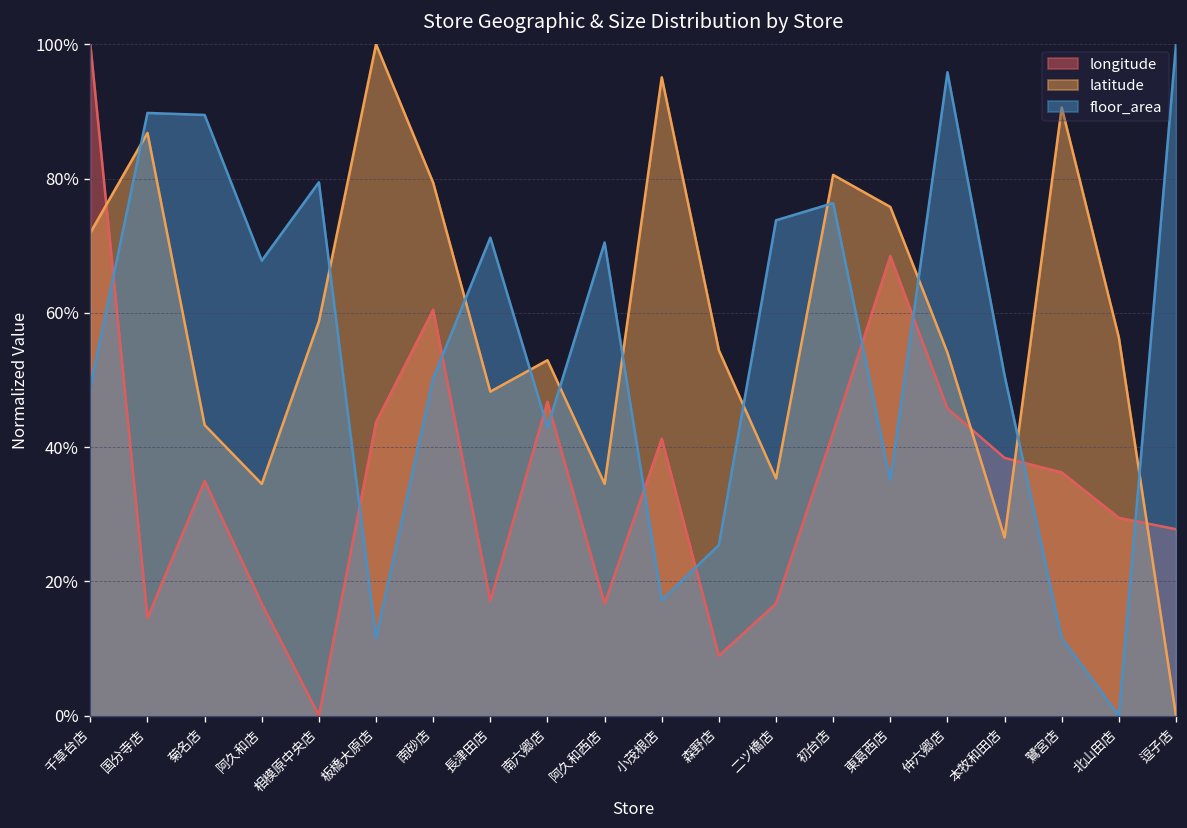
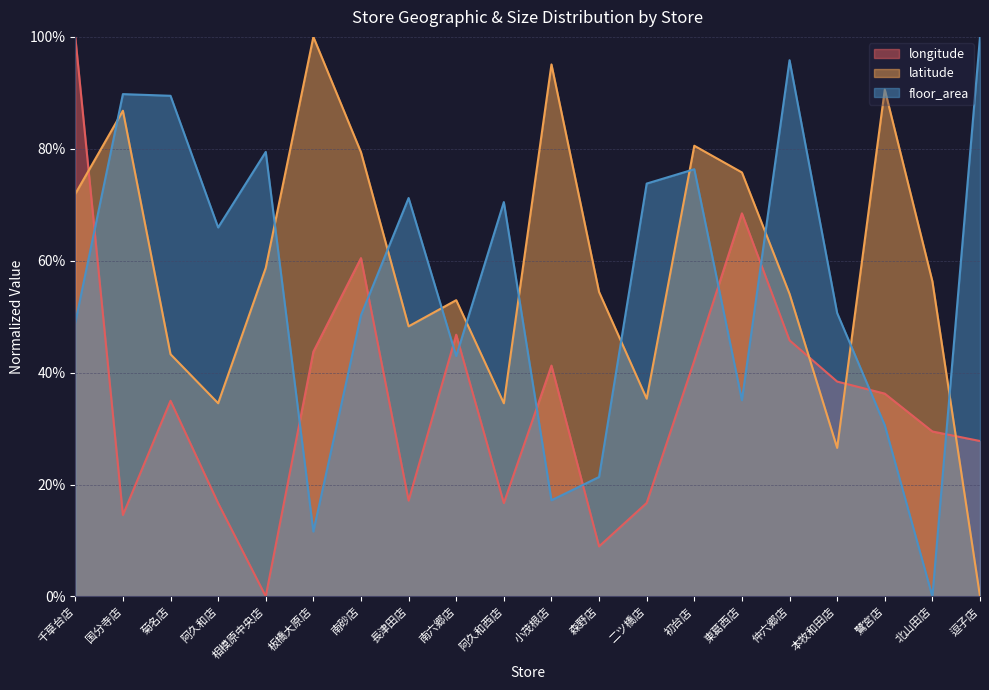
floor_area, 阿久和店: 68% -> 66%
floor_area, 森野店: 25% -> 21%
floor_area, 鷺宮店: 12% -> 31%
